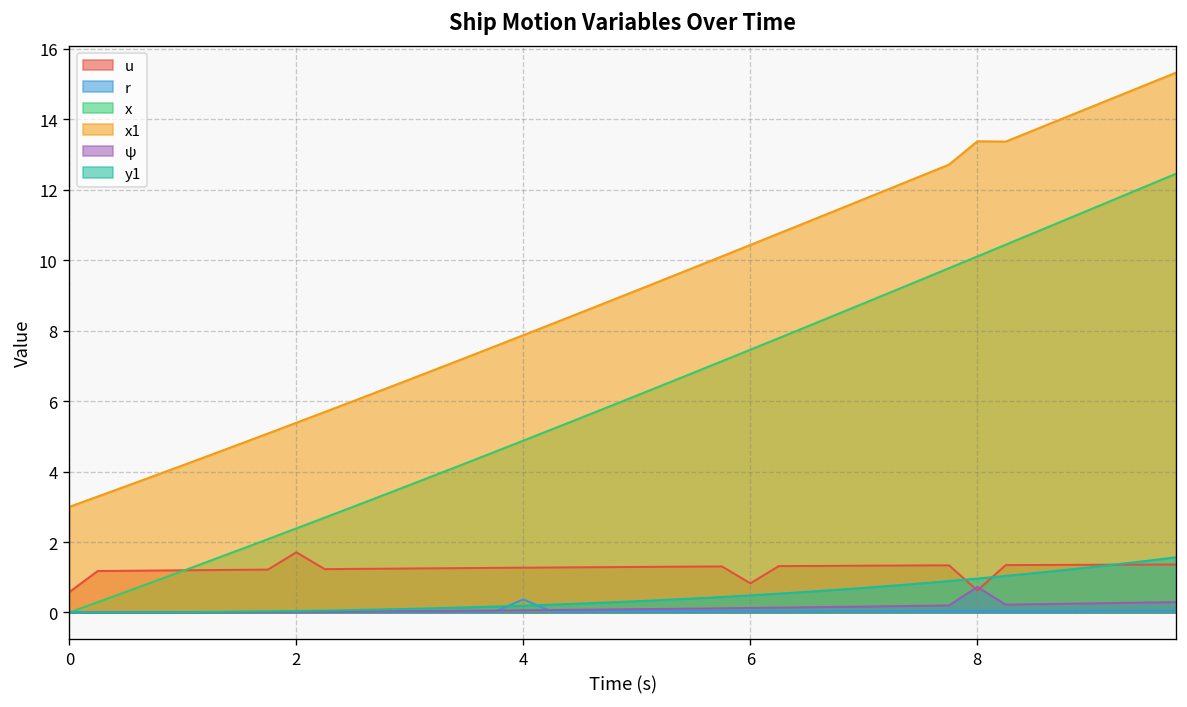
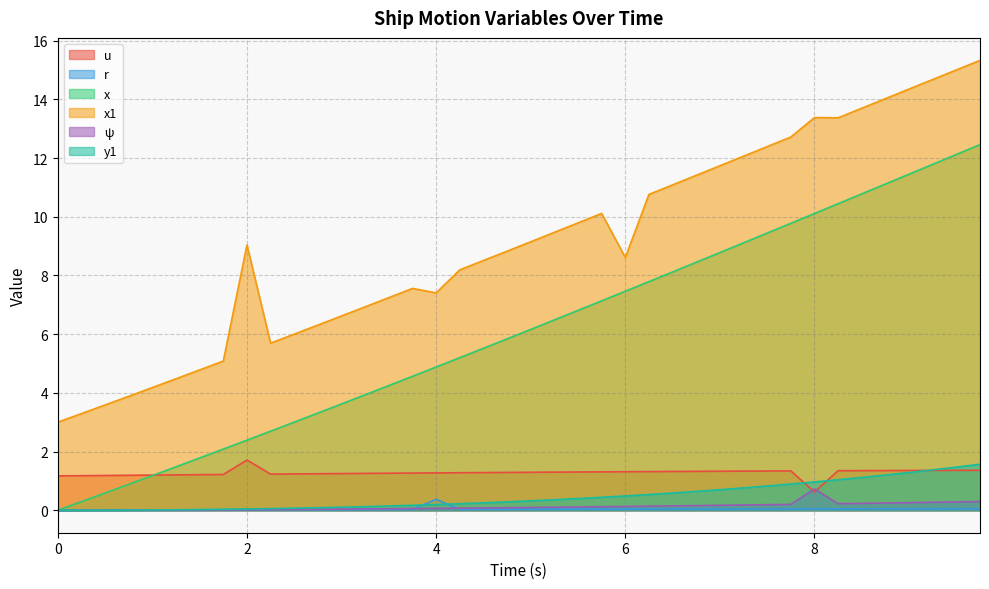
u, 0: 0.6 -> 1.2
x1, 2: 5.4 -> 9.0
x1, 4: 7.9 -> 7.4
u, 6: 0.8 -> 1.3
x1, 6: 10.4 -> 8.6
